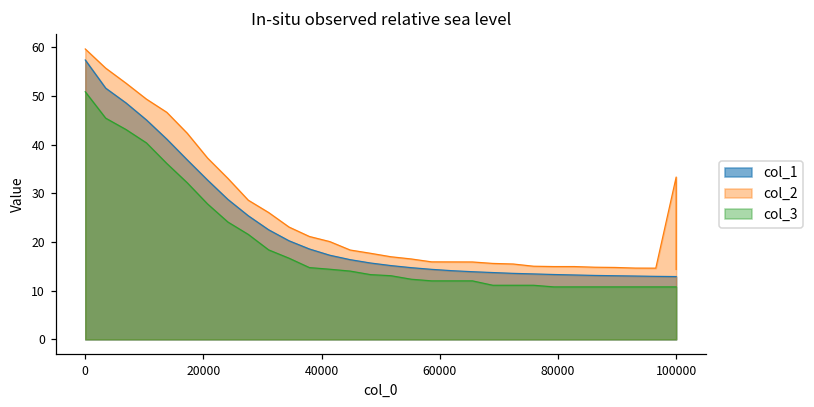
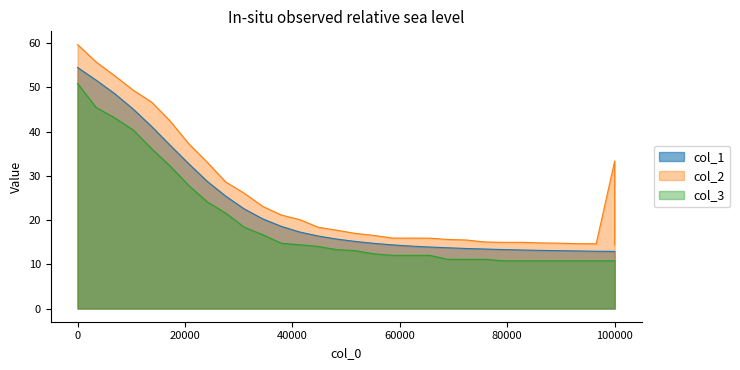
col_1, 0: 57 -> 55
